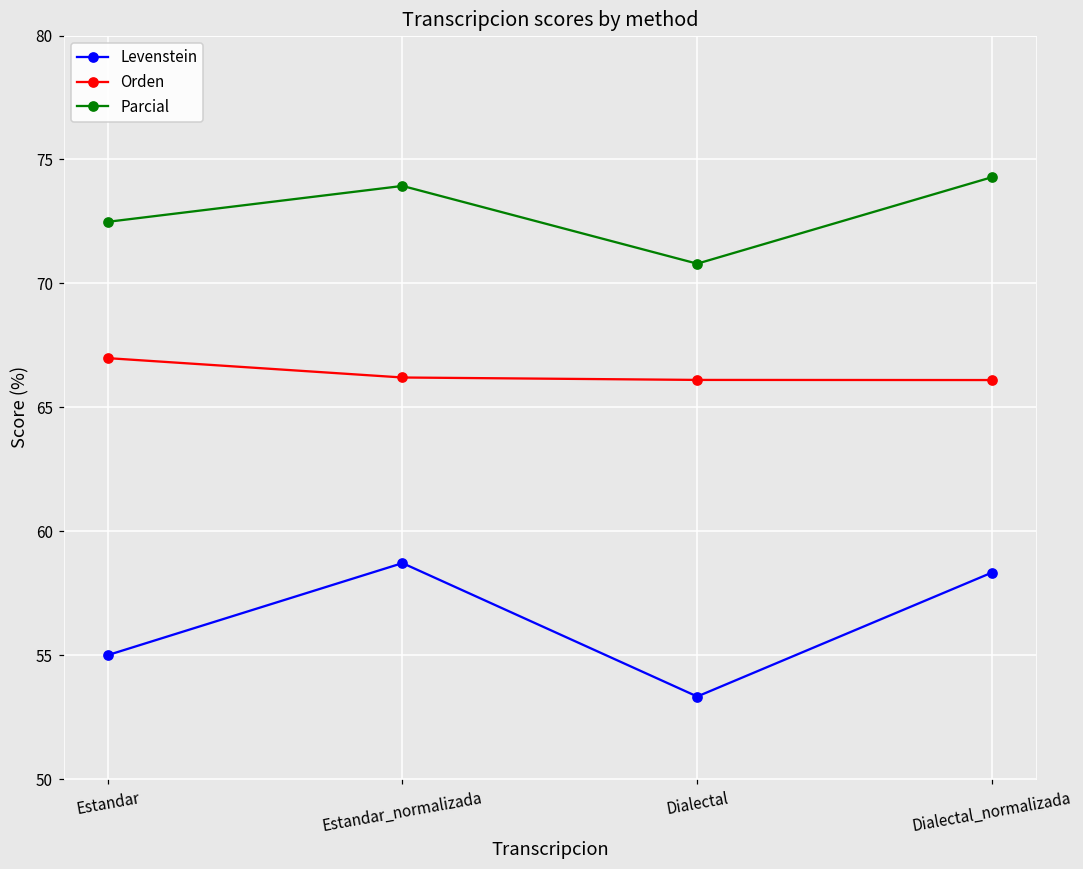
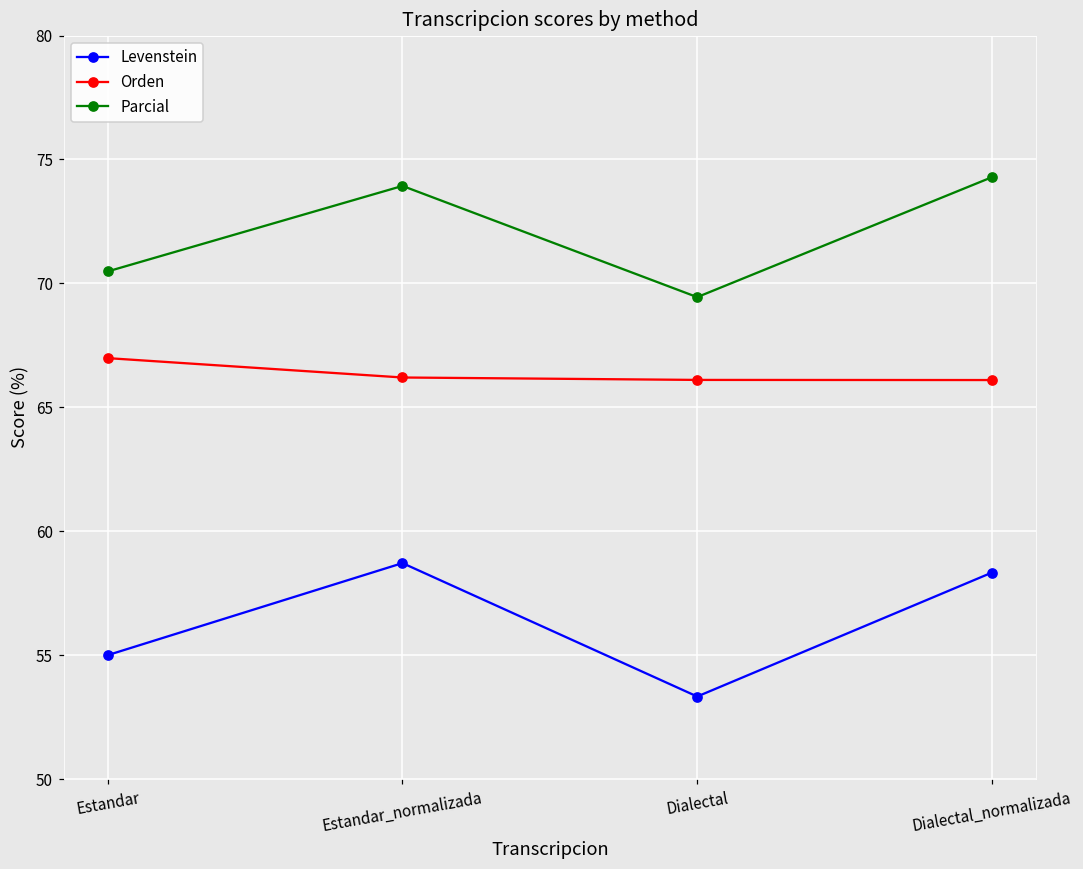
Parcial, Estandar: 72.5 -> 70.5
Parcial, Dialectal: 70.8 -> 69.4
